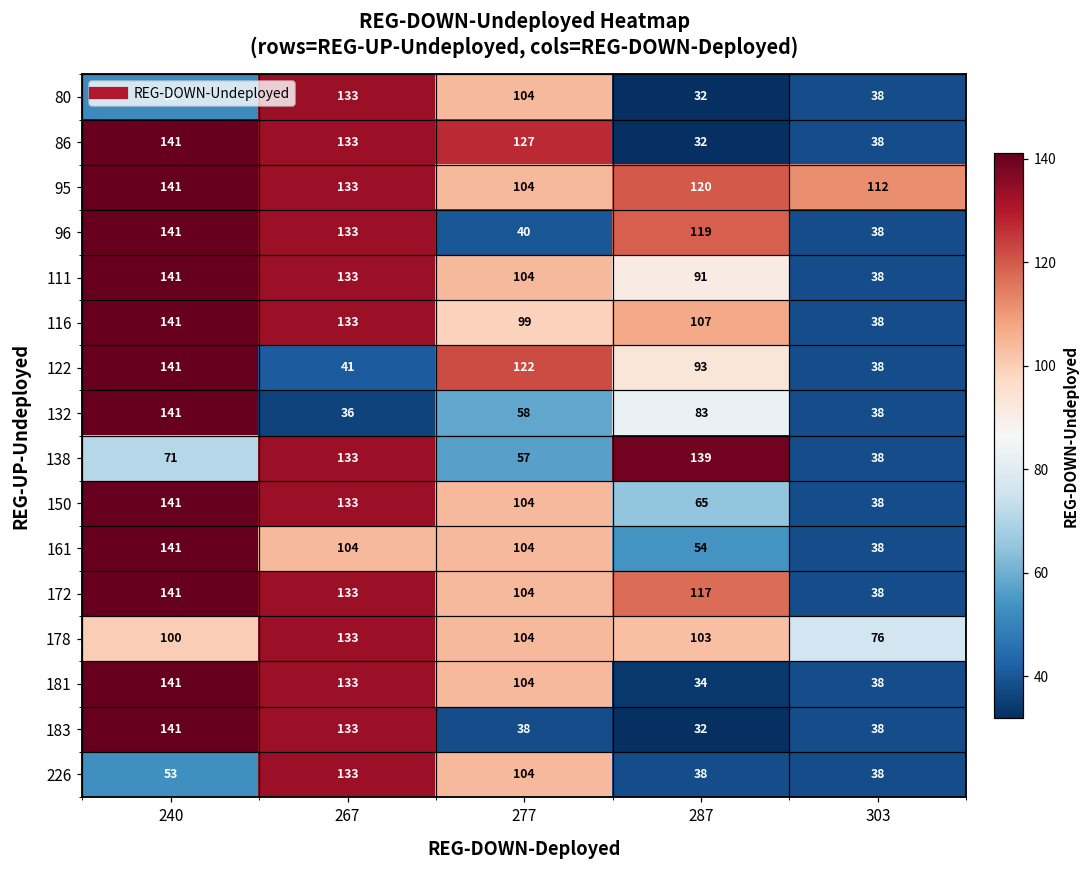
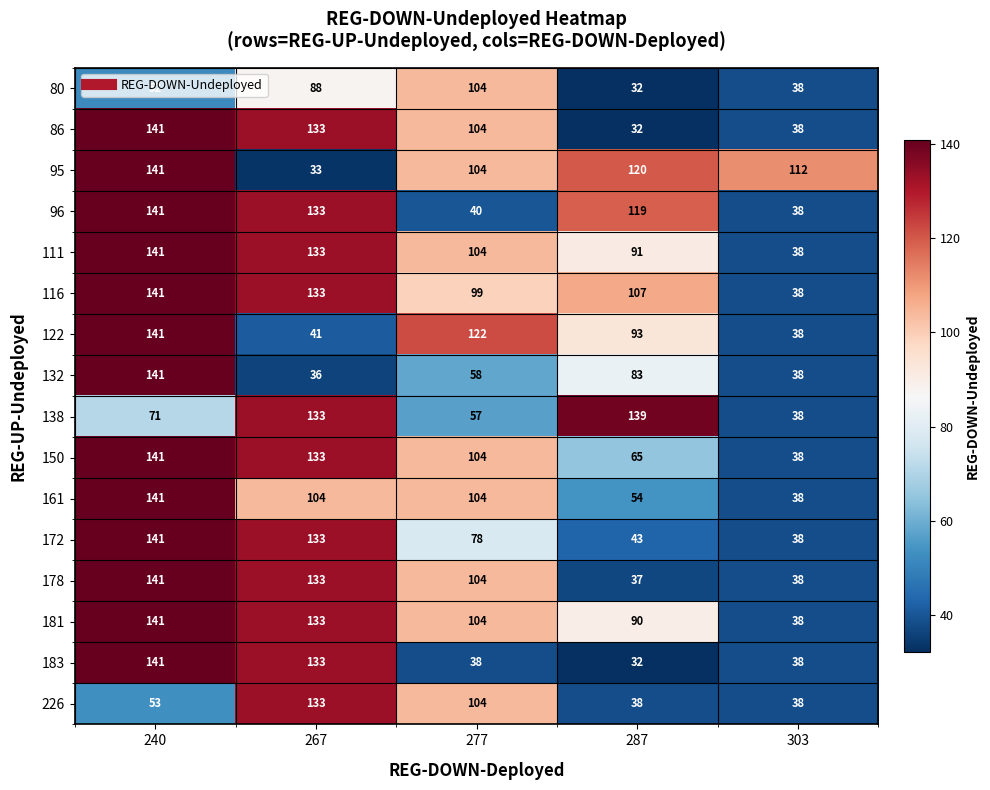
80, 267: 133 -> 88
86, 277: 127 -> 104
95, 267: 133 -> 33
172, 277: 104 -> 78
172, 287: 117 -> 43
178, 240: 100 -> 141
178, 287: 103 -> 37
178, 303: 76 -> 38
181, 287: 34 -> 90
